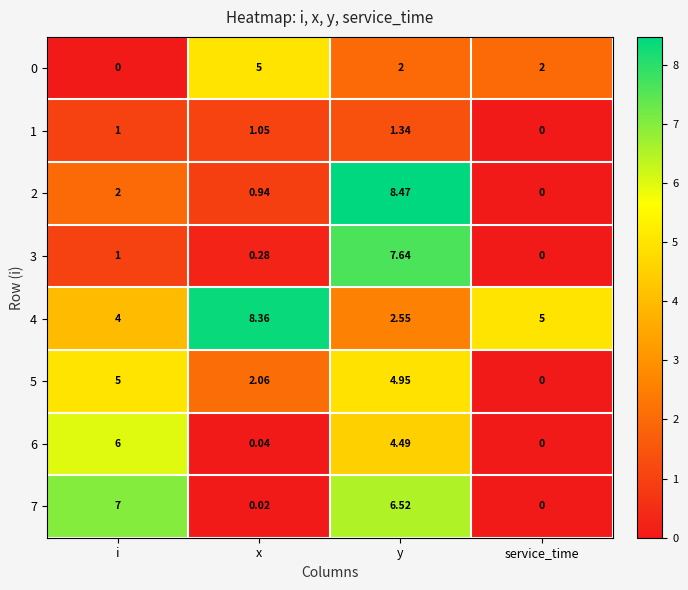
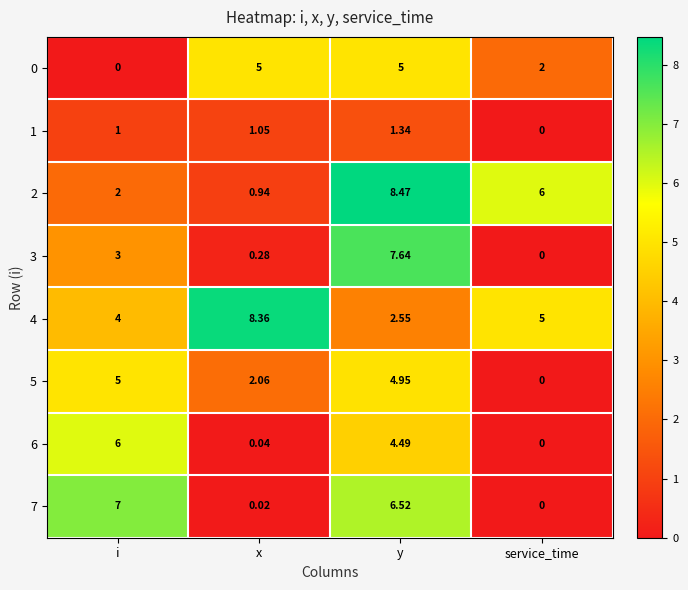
0, y: 2 -> 5
2, service_time: 0 -> 6
3, i: 1 -> 3
